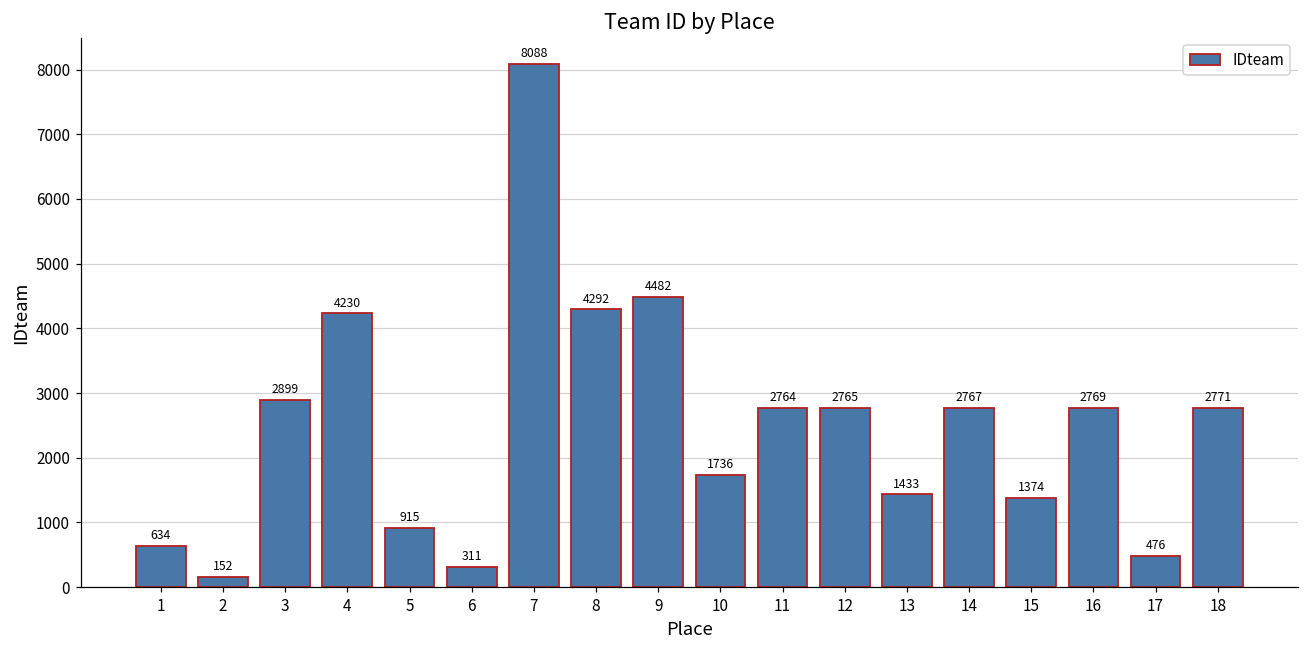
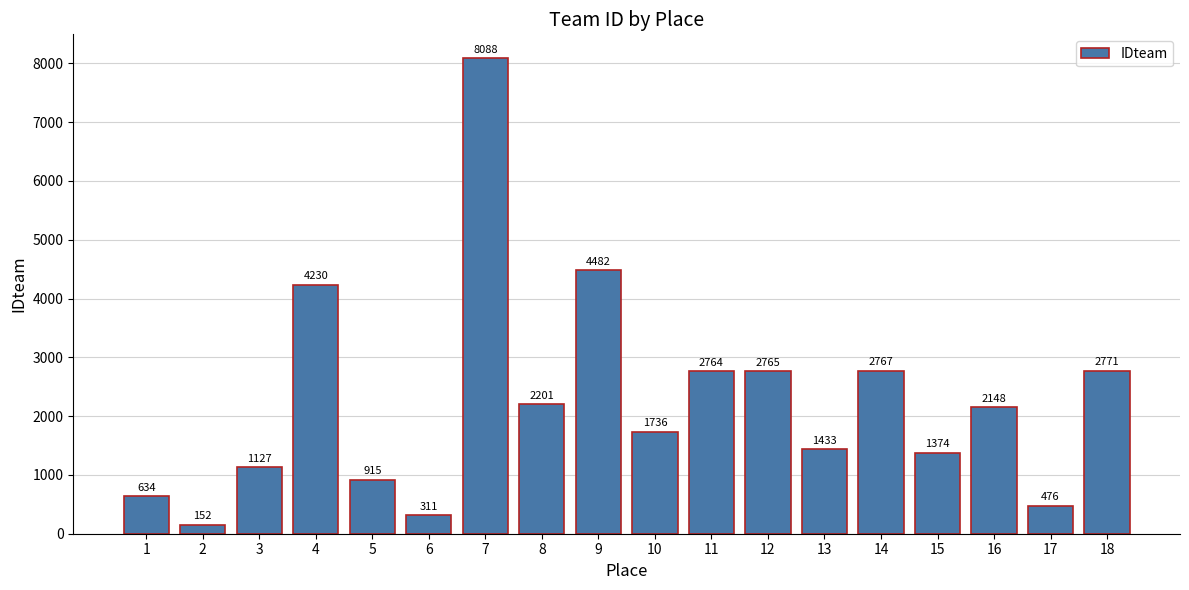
3: 2899 -> 1127
8: 4292 -> 2201
16: 2769 -> 2148
